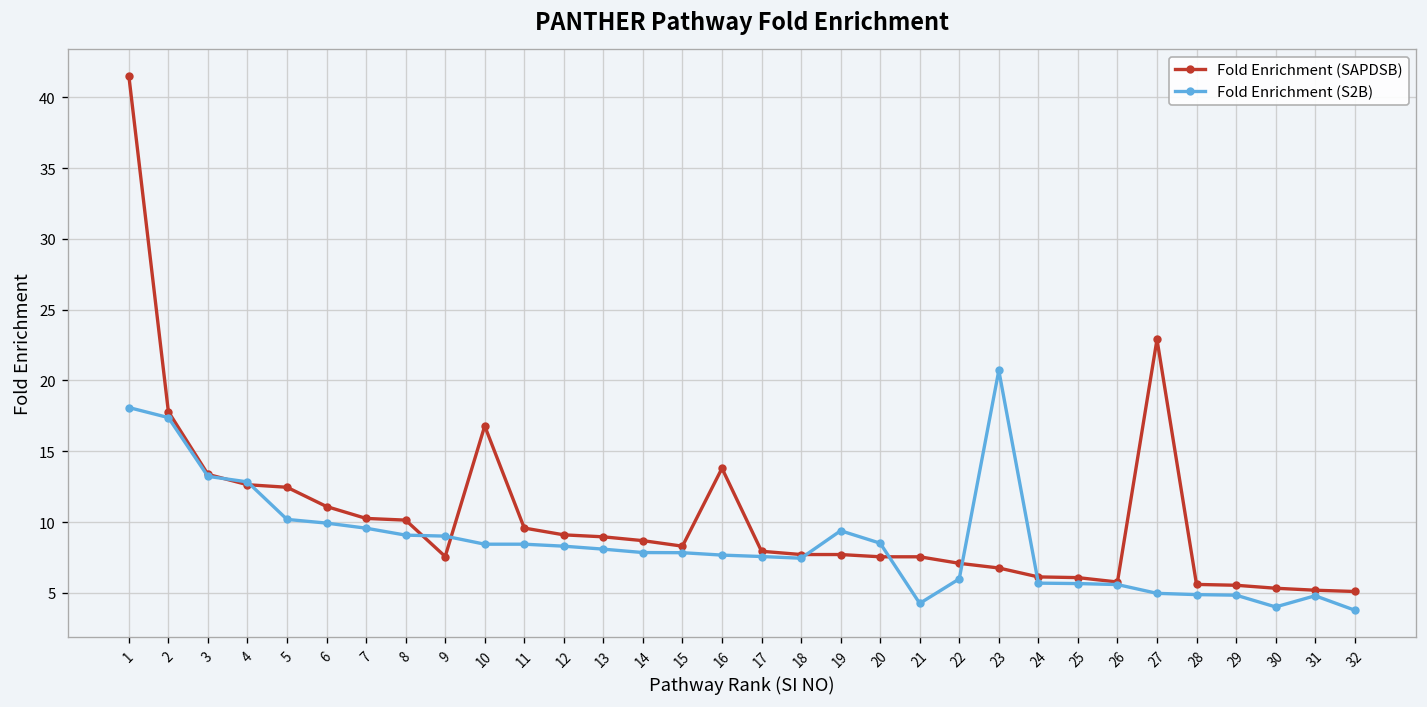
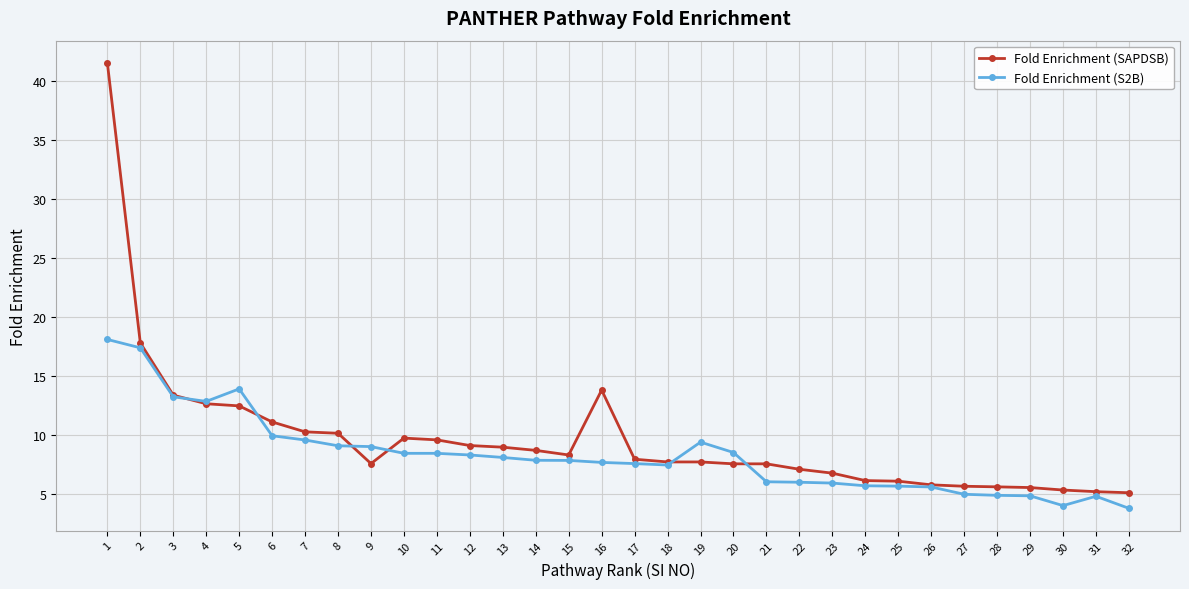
Fold Enrichment (S2B), 5: 10.2 -> 13.9
Fold Enrichment (SAPDSB), 10: 16.8 -> 9.7
Fold Enrichment (S2B), 21: 4.3 -> 6.0
Fold Enrichment (S2B), 23: 20.7 -> 5.9
Fold Enrichment (SAPDSB), 27: 22.9 -> 5.7
